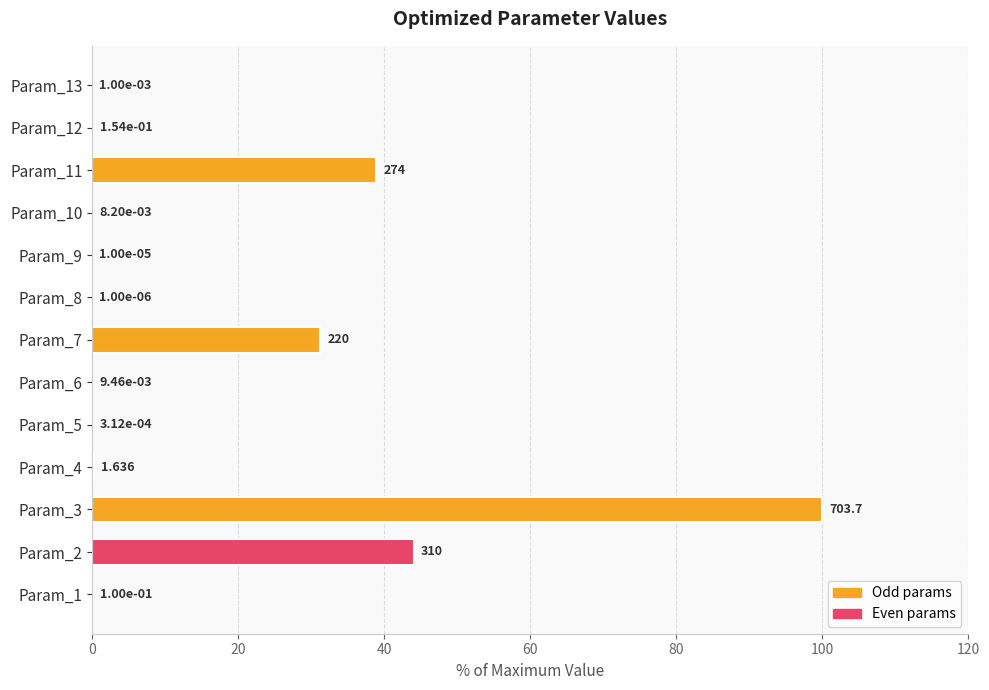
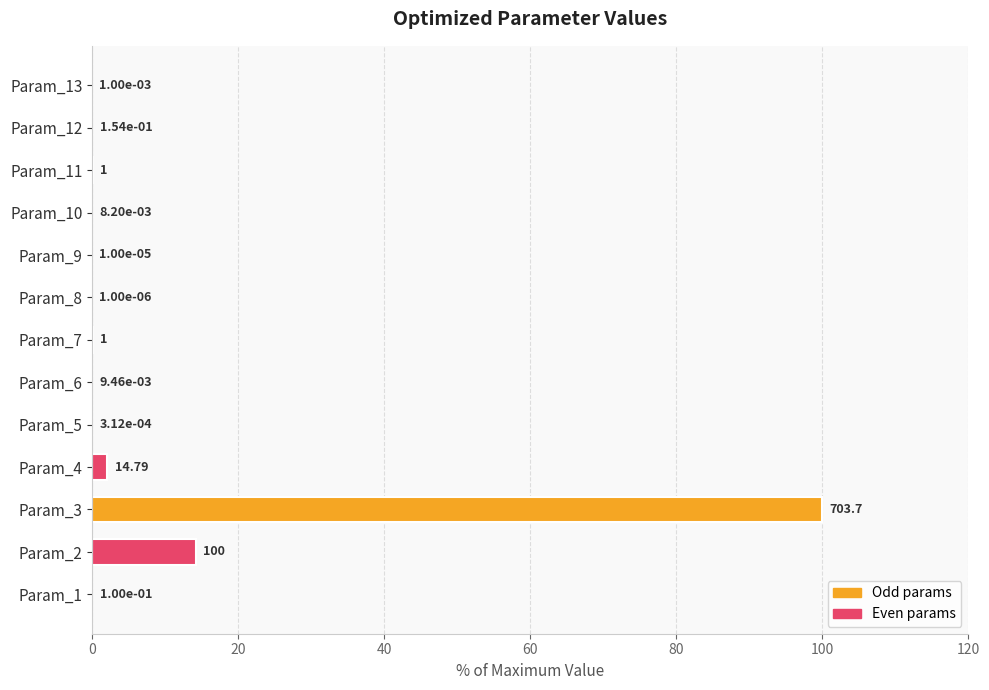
Param_11: 274 -> 1
Param_7: 220 -> 1
Param_4: 1.636 -> 14.79
Param_2: 310 -> 100
